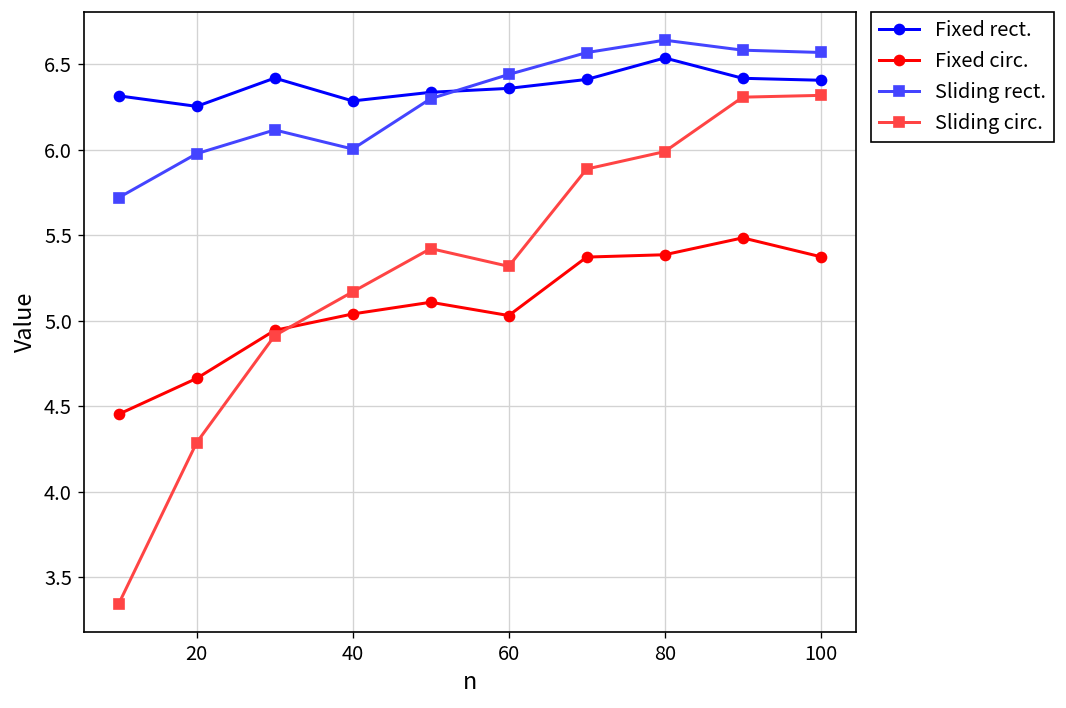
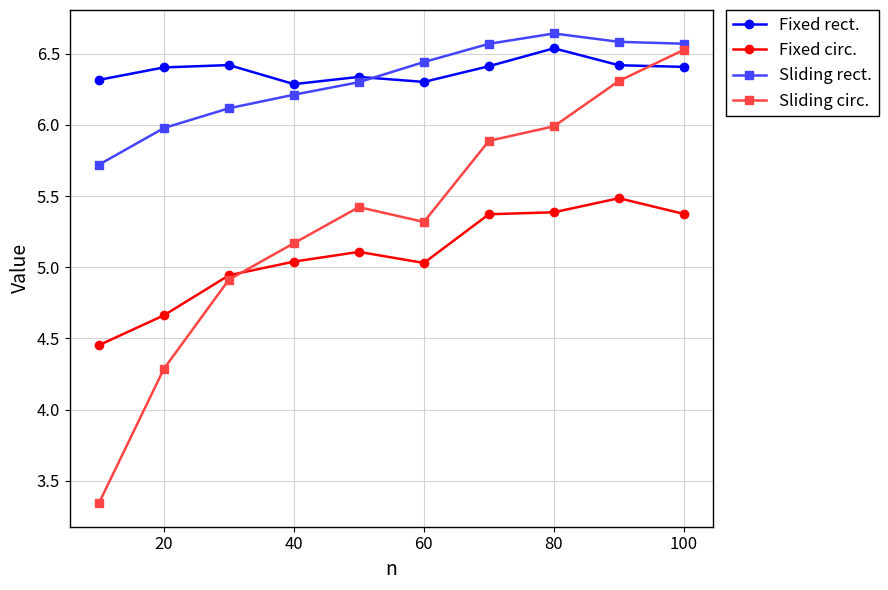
Fixed rect., 20: 6.25 -> 6.40
Sliding rect., 40: 6.00 -> 6.21
Fixed rect., 60: 6.36 -> 6.30
Sliding circ., 100: 6.32 -> 6.53
